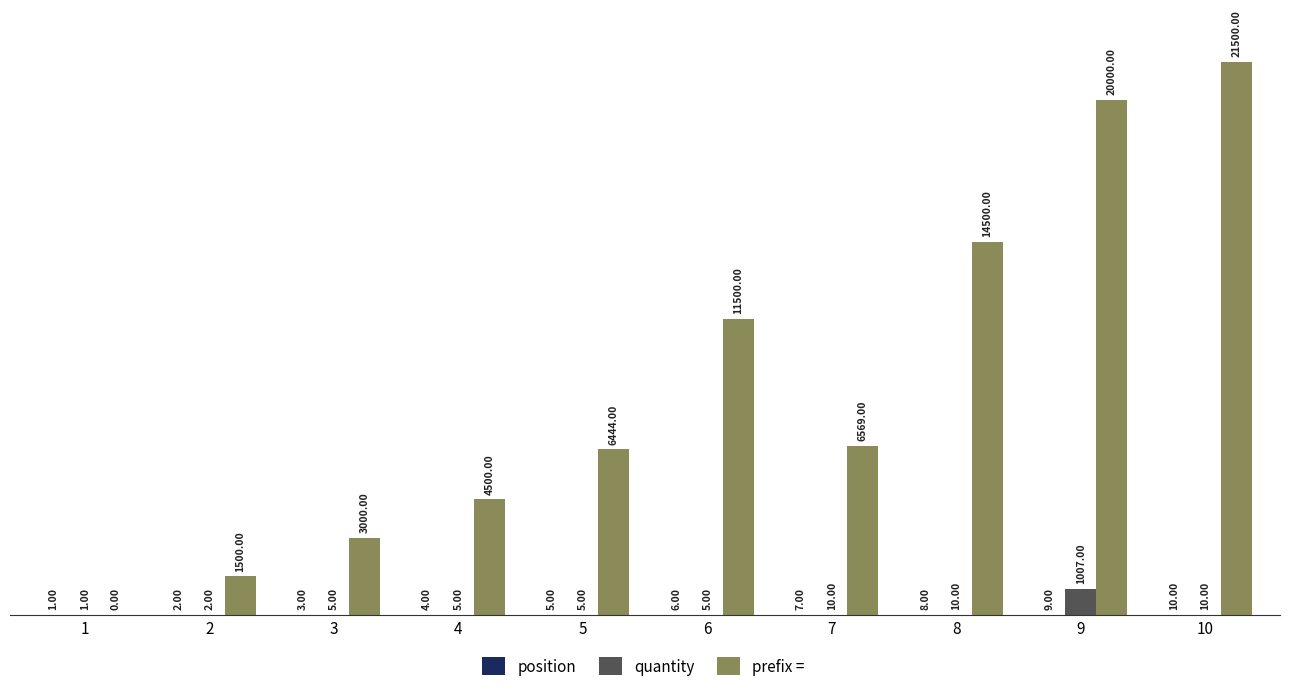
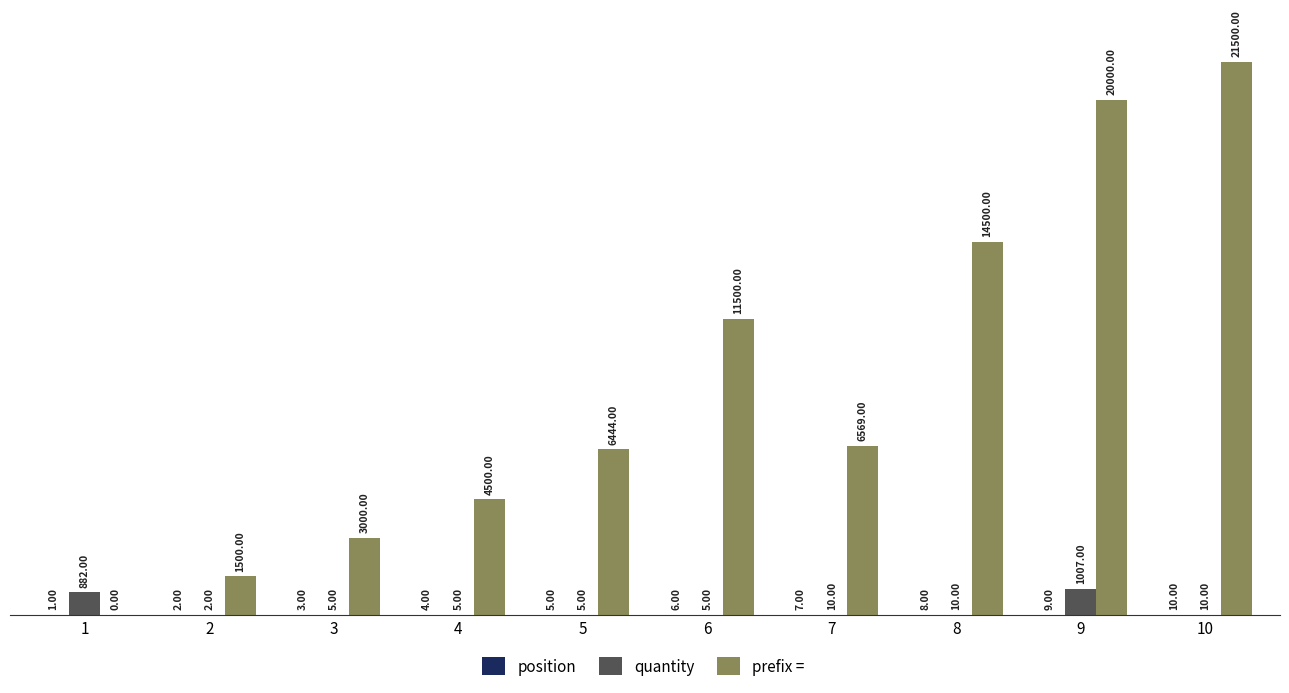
quantity, 1: 1.00 -> 882.00
